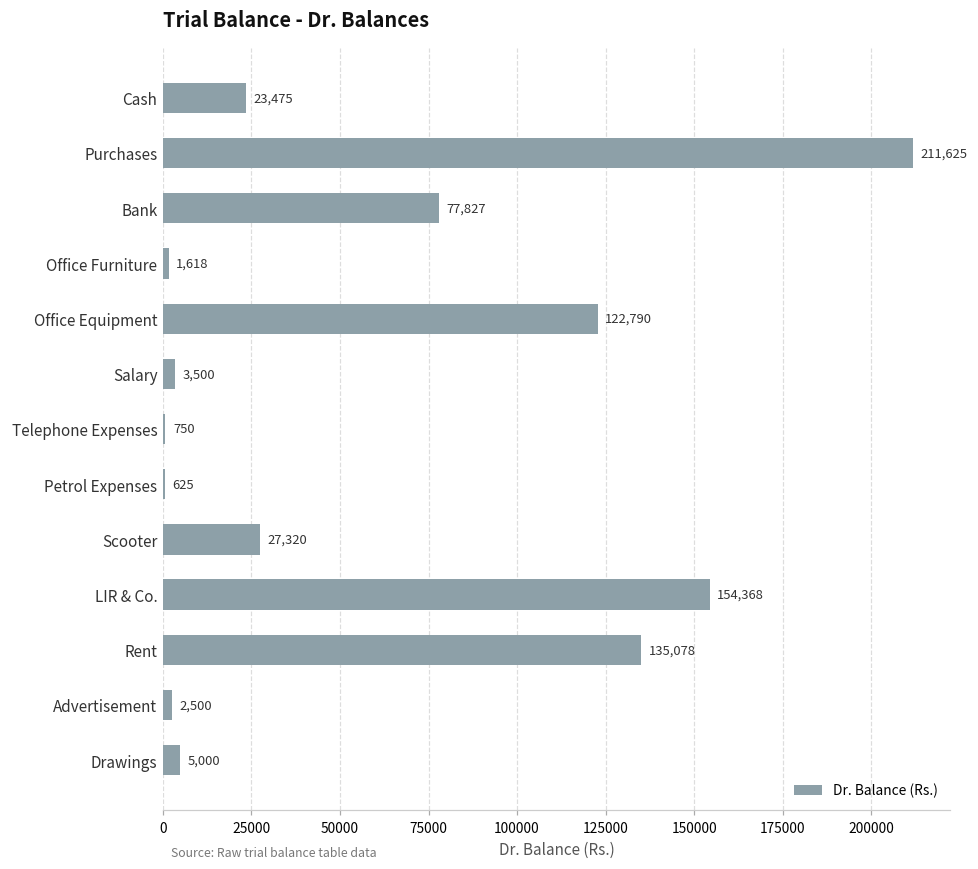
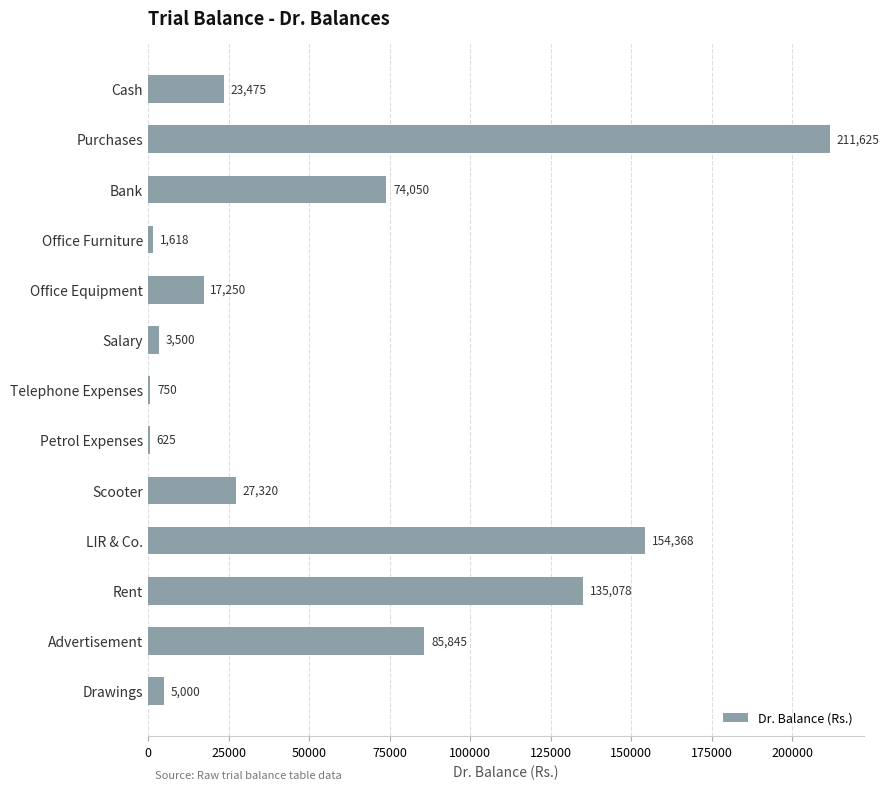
Bank: 77,827 -> 74,050
Office Equipment: 122,790 -> 17,250
Advertisement: 2,500 -> 85,845
